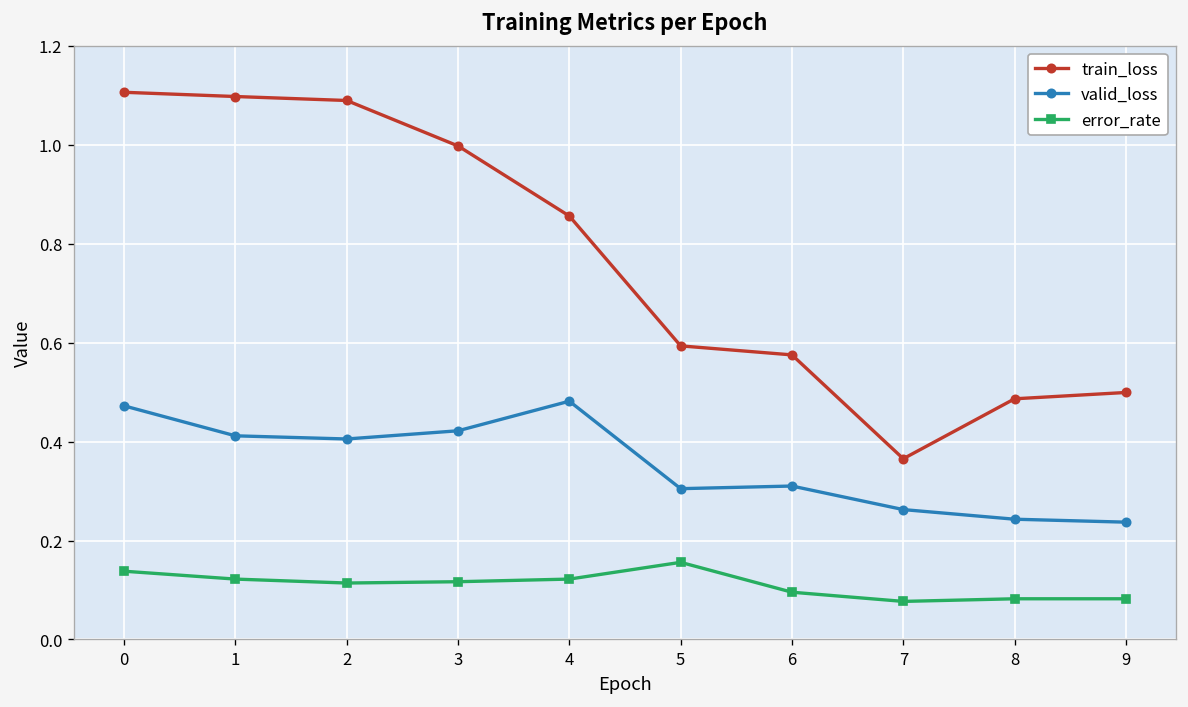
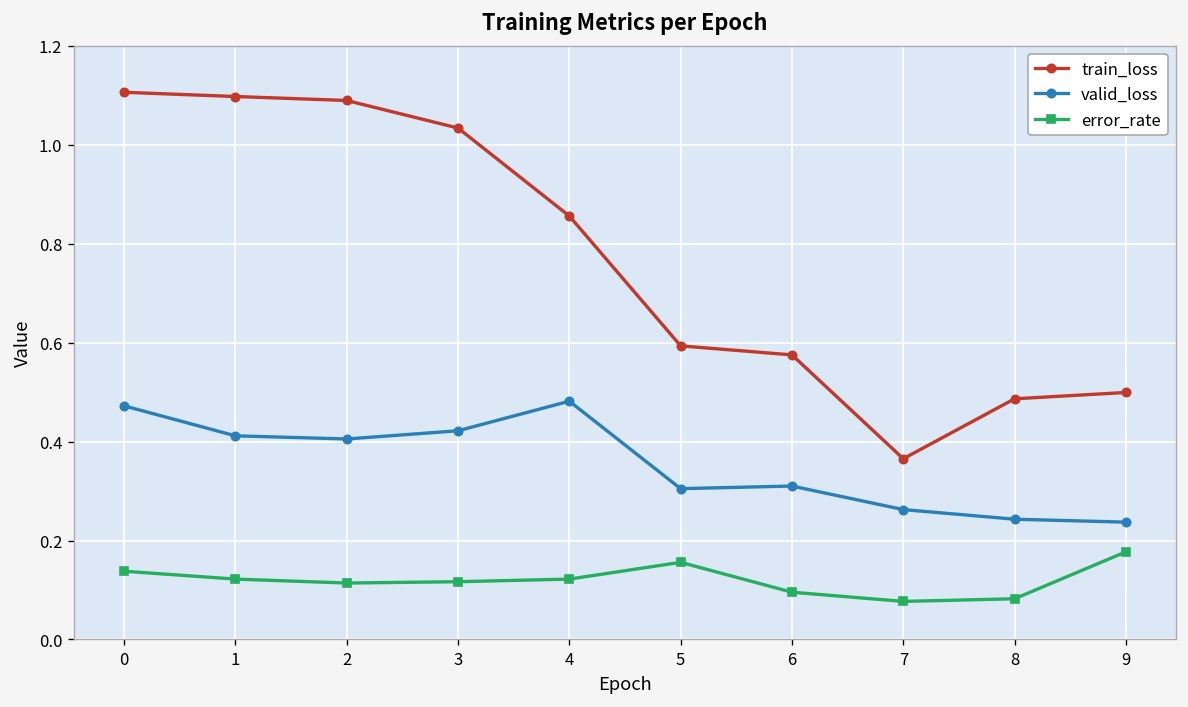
train_loss, 3: 1.00 -> 1.03
error_rate, 9: 0.08 -> 0.18
